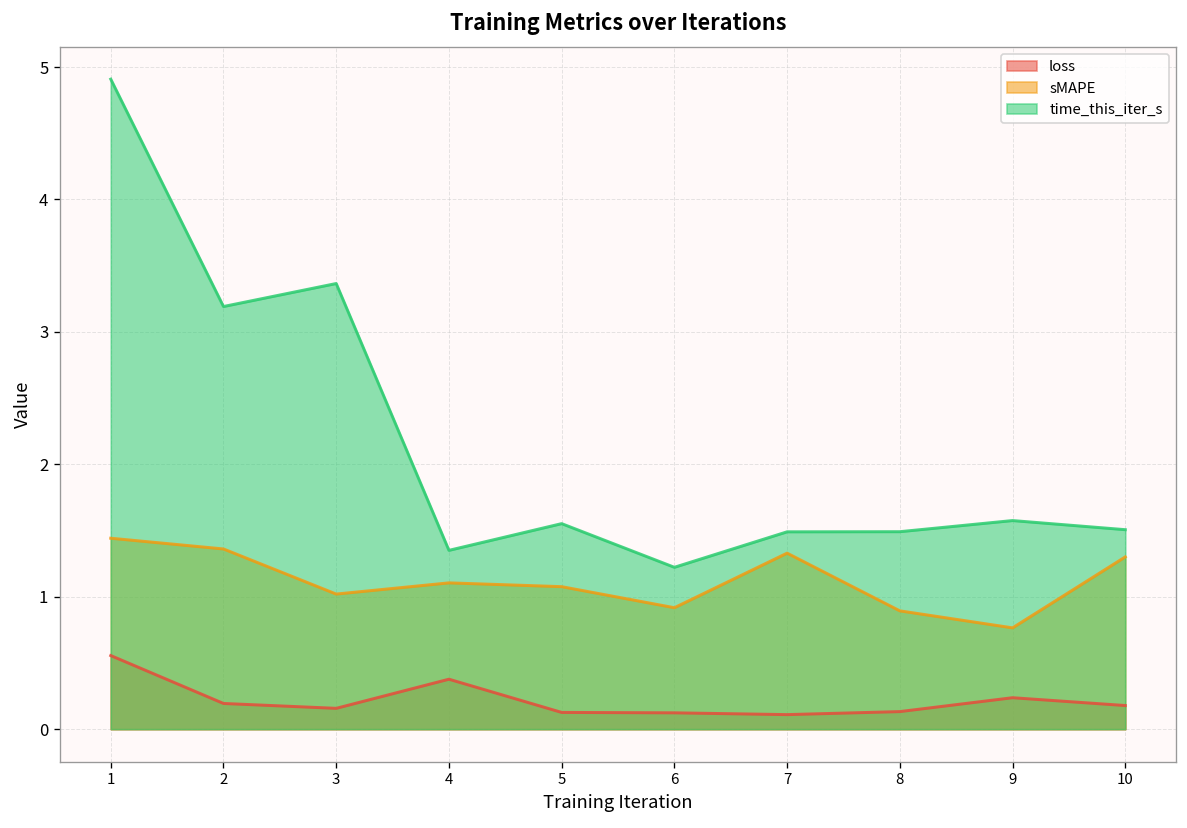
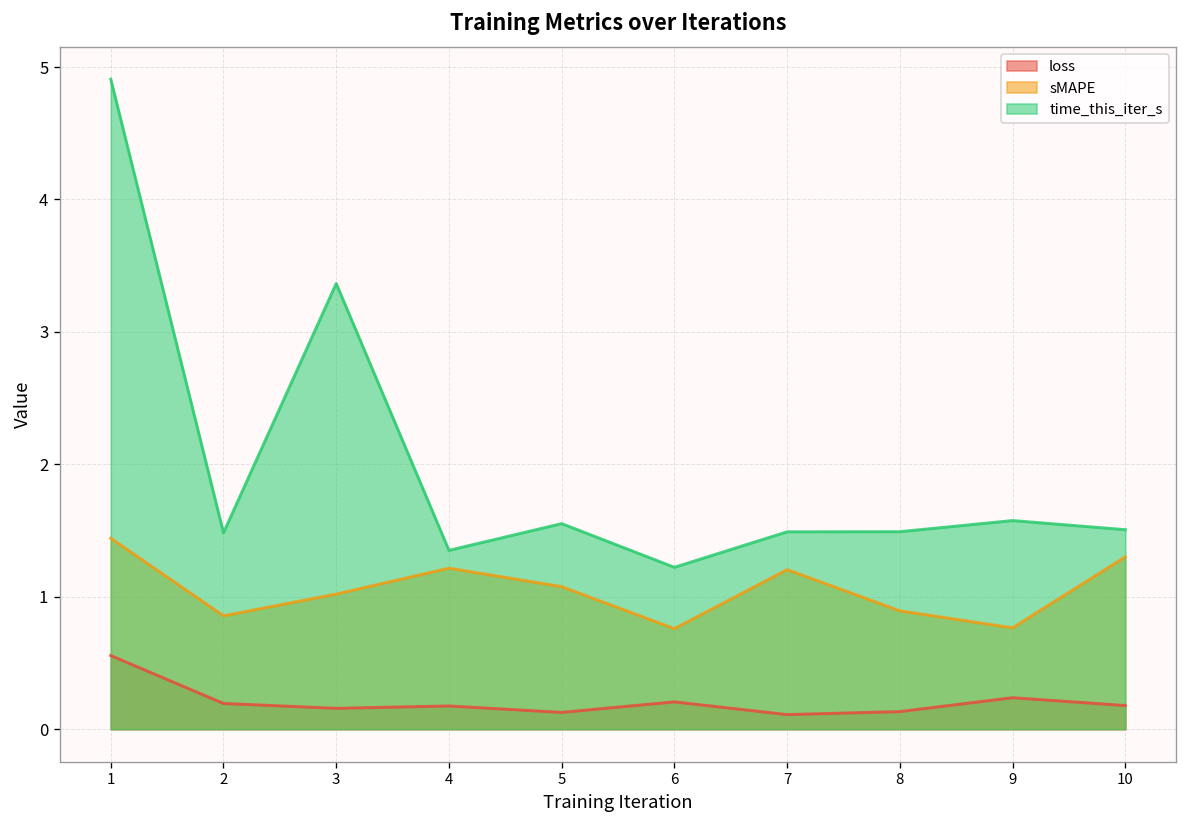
sMAPE, 2: 1.36 -> 0.86
time_this_iter_s, 2: 3.19 -> 1.48
loss, 4: 0.38 -> 0.18
sMAPE, 4: 1.10 -> 1.22
loss, 6: 0.12 -> 0.21
sMAPE, 6: 0.92 -> 0.76
sMAPE, 7: 1.33 -> 1.20
